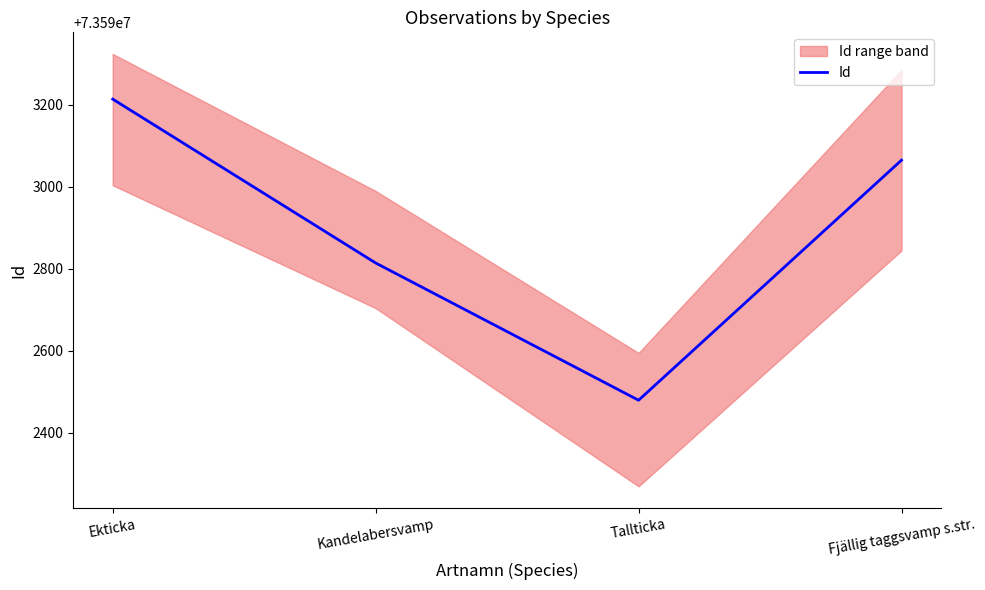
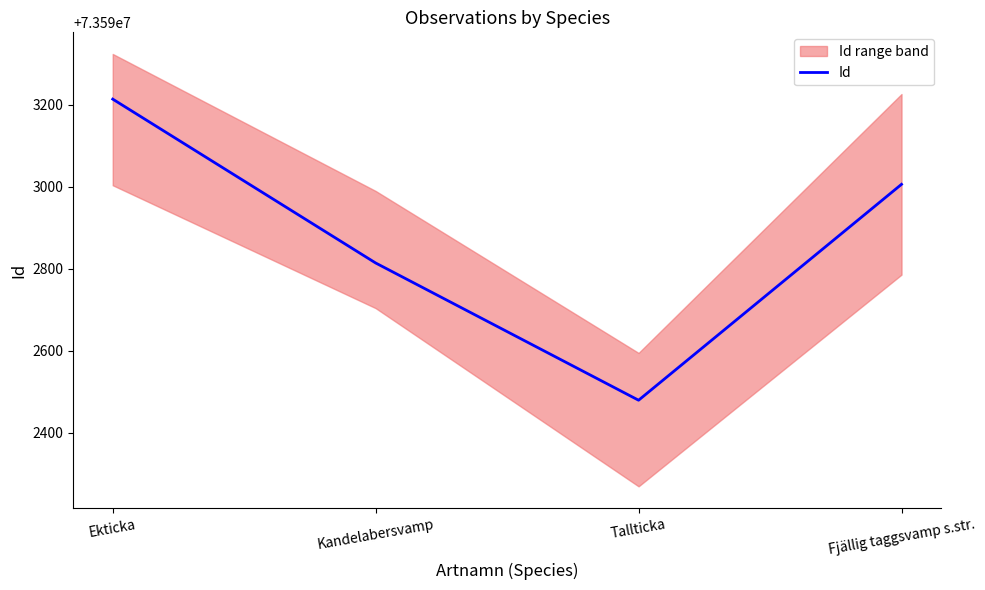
Id, Fjällig taggsvamp s.str.: 73593070 -> 73593010
